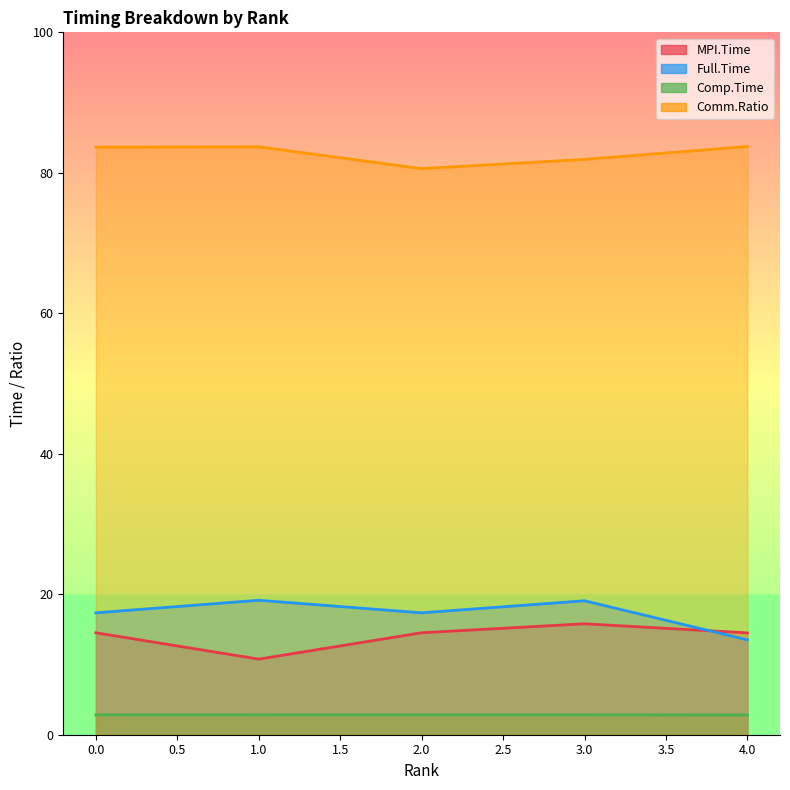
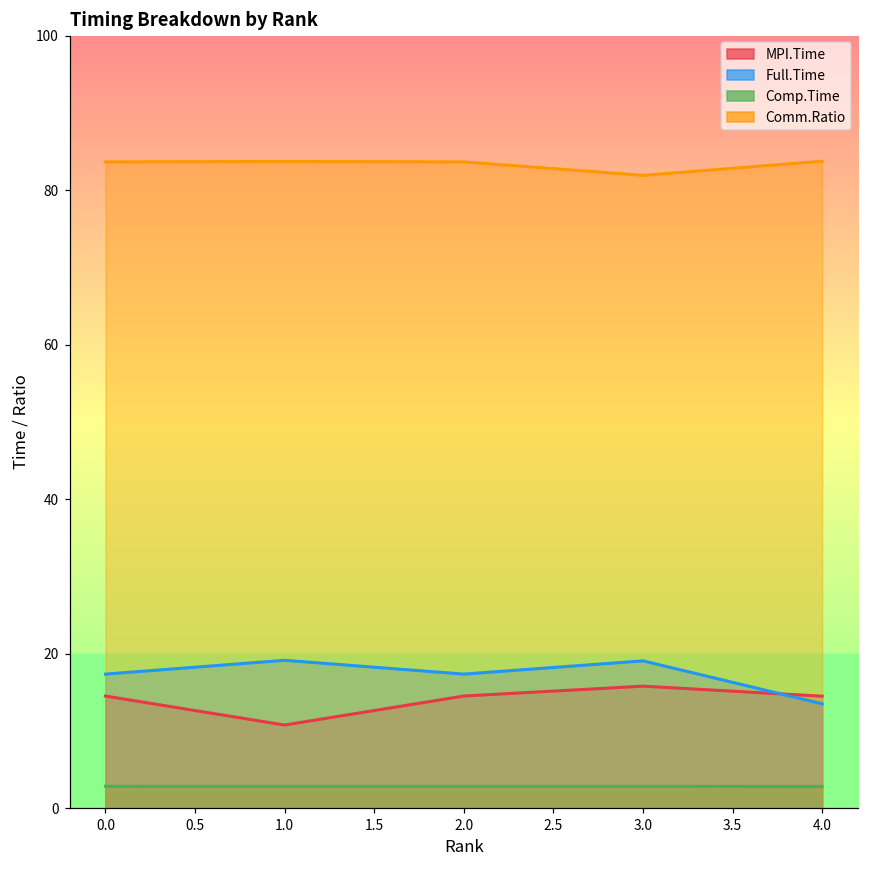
Comm.Ratio, 2.0: 81 -> 84
